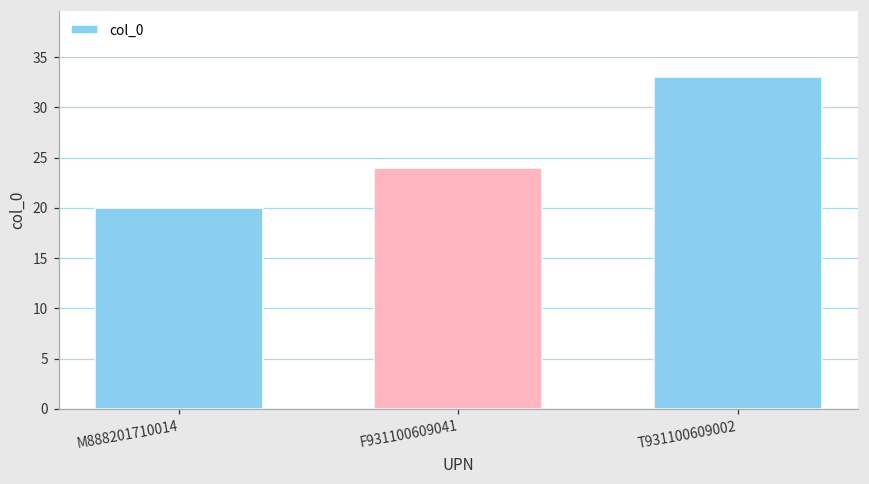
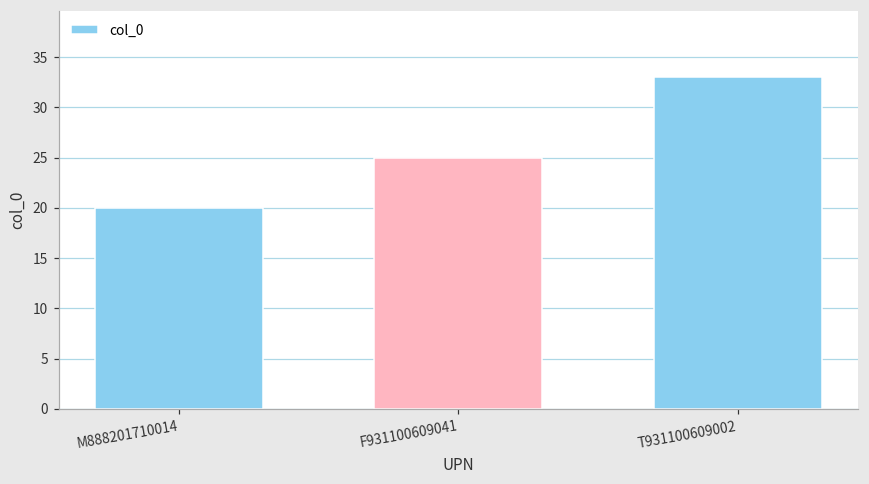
F931100609041: 24 -> 25
